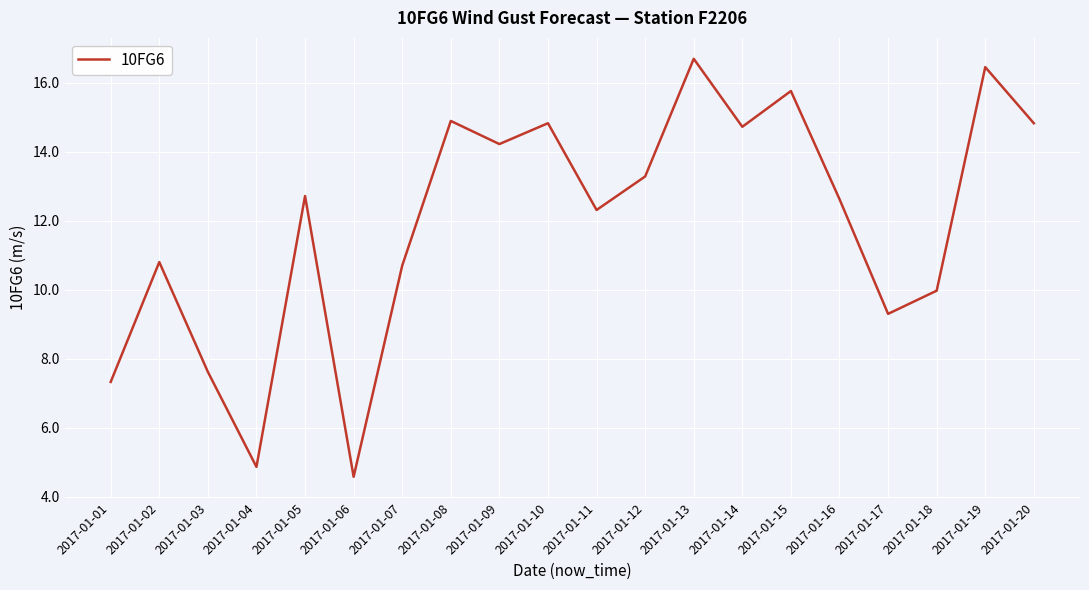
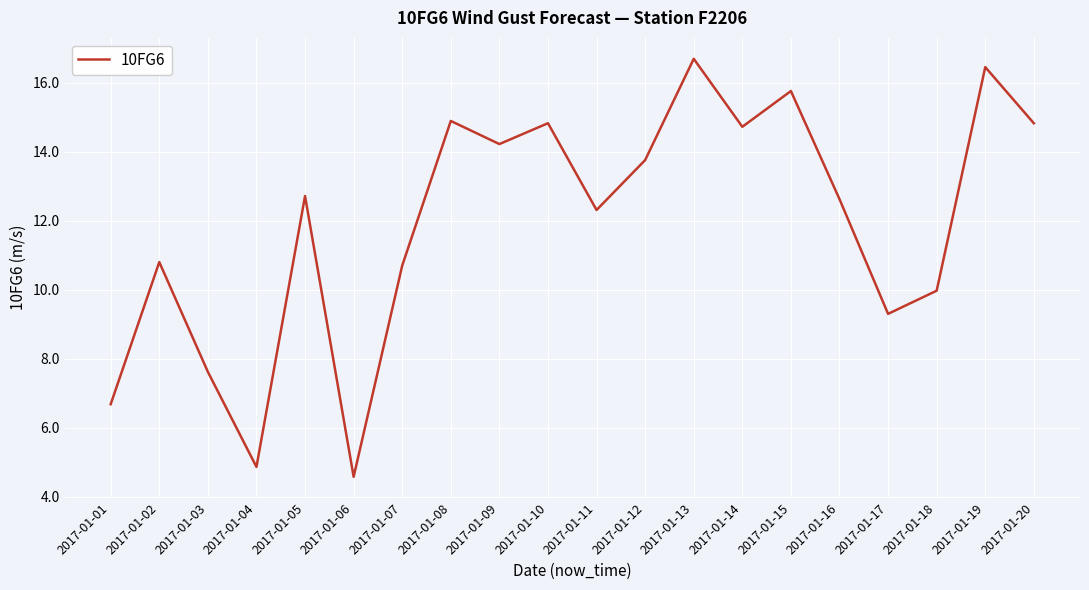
2017-01-01: 7.3 -> 6.7
2017-01-12: 13.3 -> 13.8
